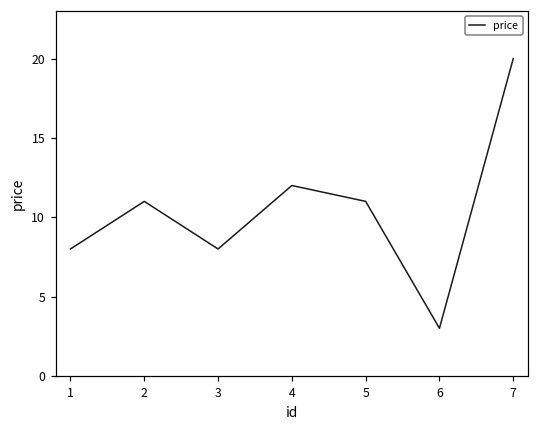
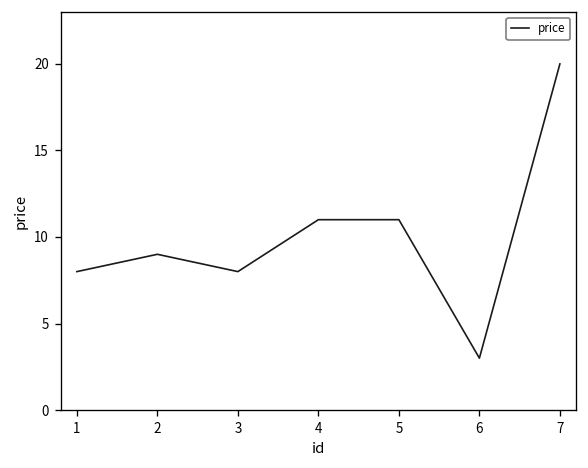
2: 11 -> 9
4: 12 -> 11
